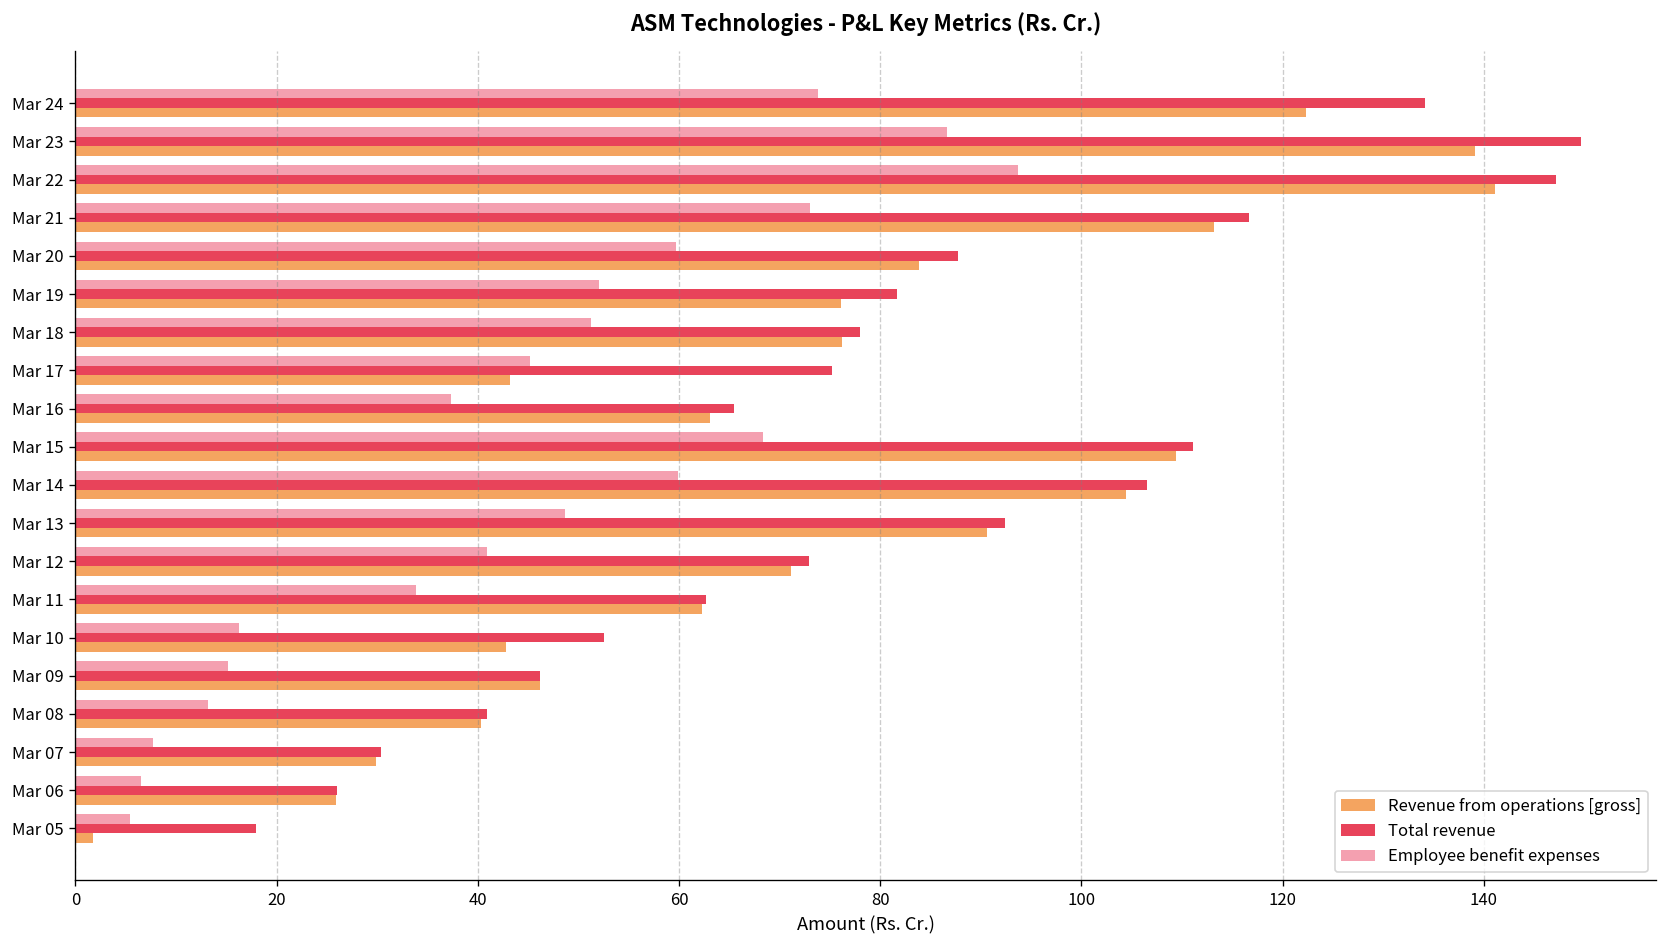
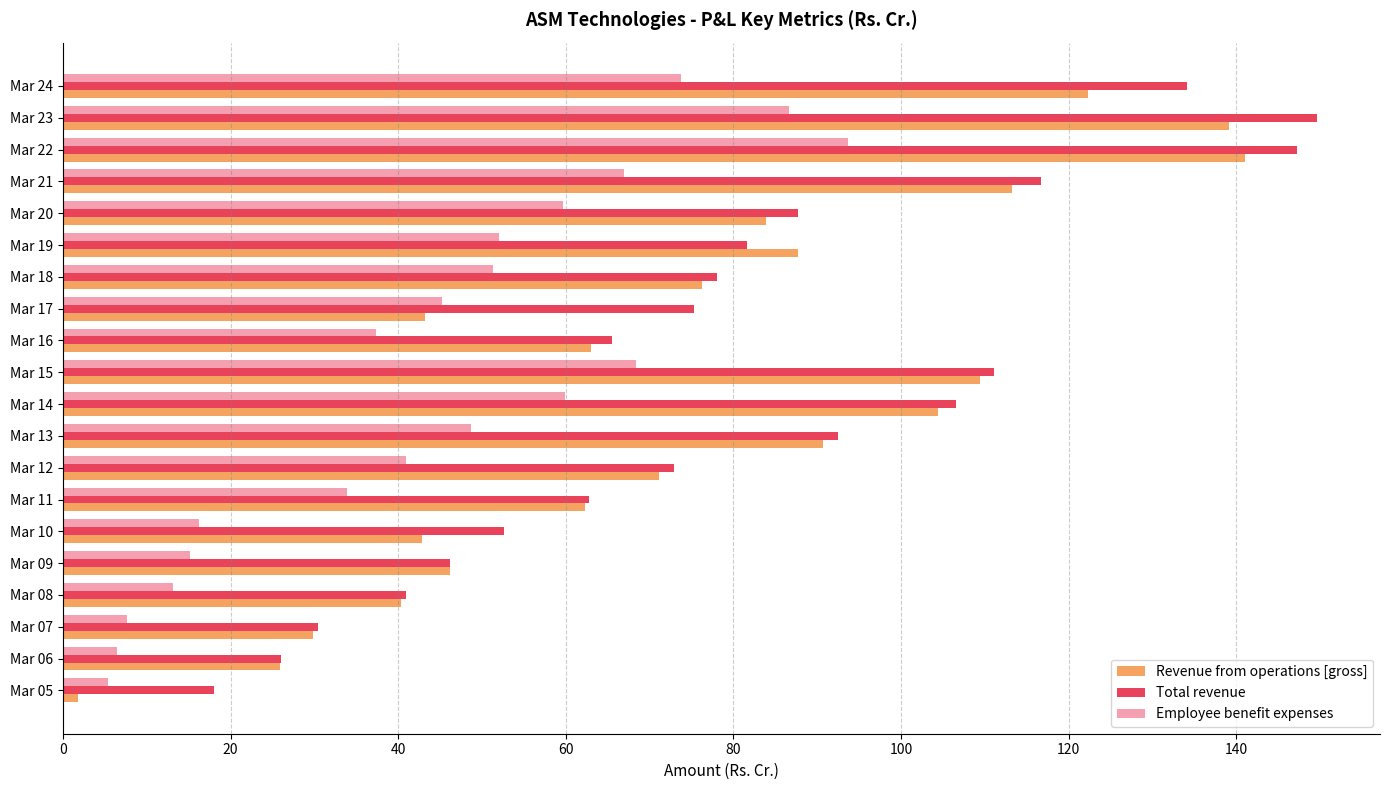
Employee benefit expenses, Mar 21: 73 -> 67
Revenue from operations [gross], Mar 19: 76 -> 88
